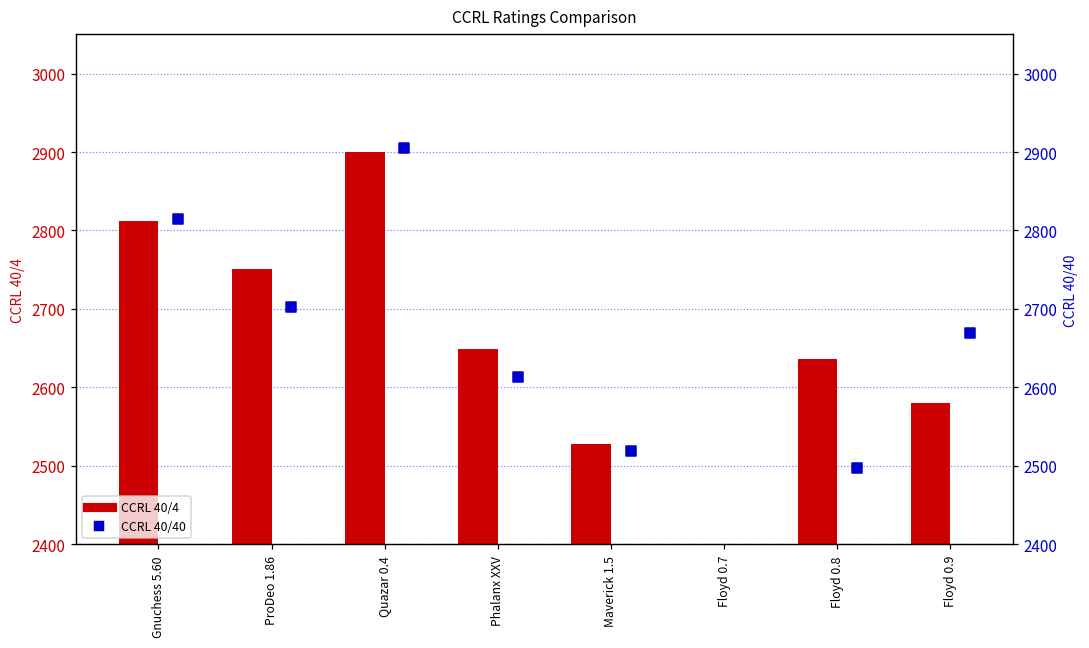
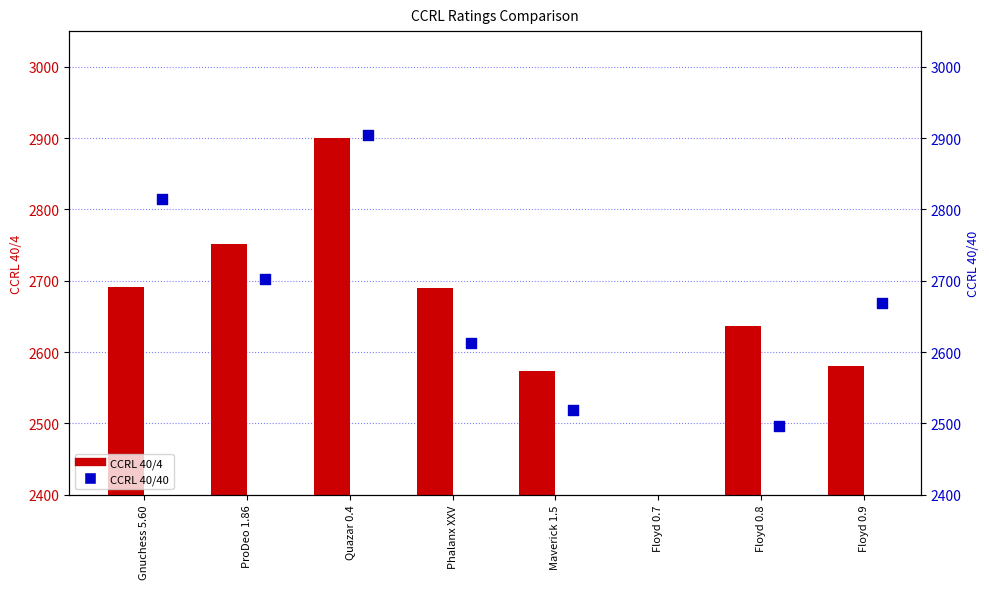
CCRL 40/4, Gnuchess 5.60: 2810 -> 2690
CCRL 40/4, Phalanx XXV: 2650 -> 2690
CCRL 40/4, Maverick 1.5: 2530 -> 2570
